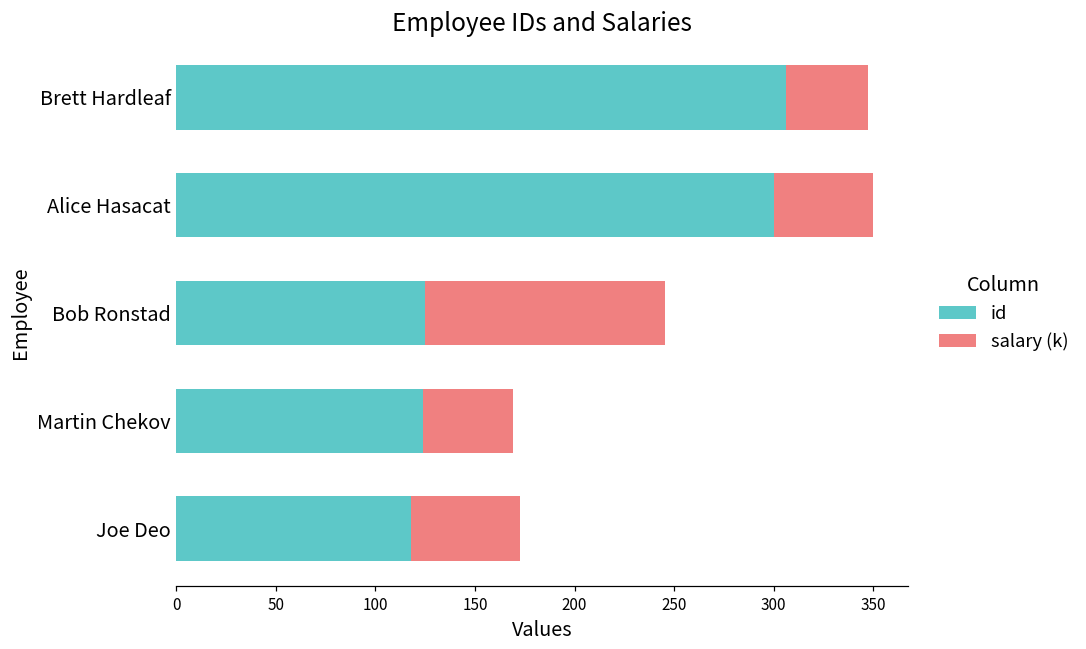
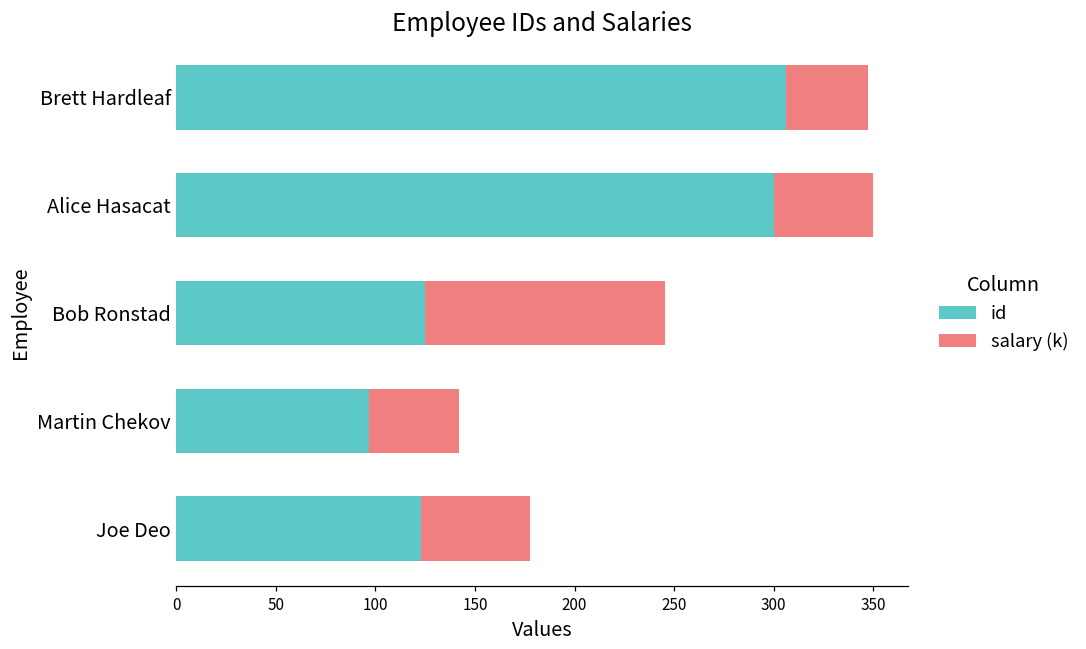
id, Martin Chekov: 124 -> 97
id, Joe Deo: 118 -> 123
